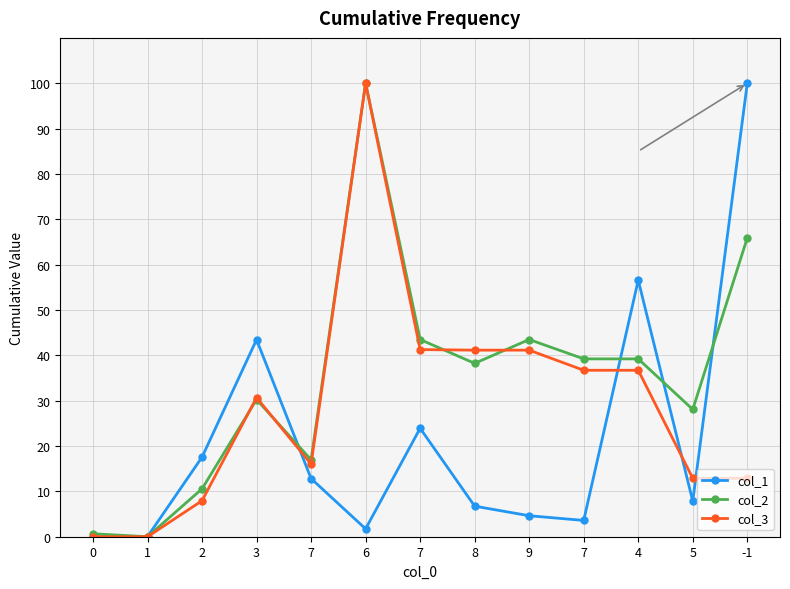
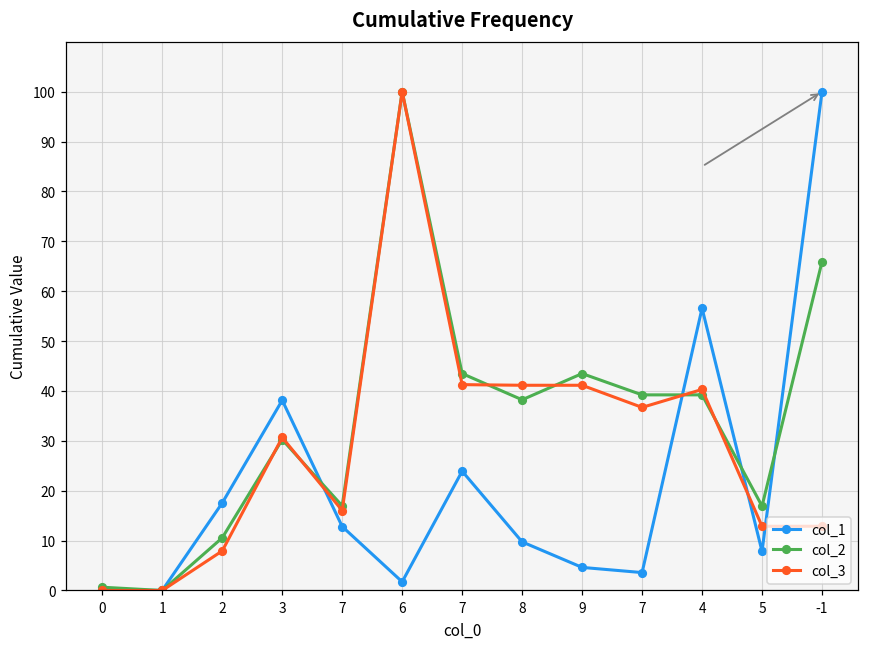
col_1, 3: 43 -> 38
col_1, 8: 7 -> 10
col_3, 4: 37 -> 40
col_2, 5: 28 -> 17
